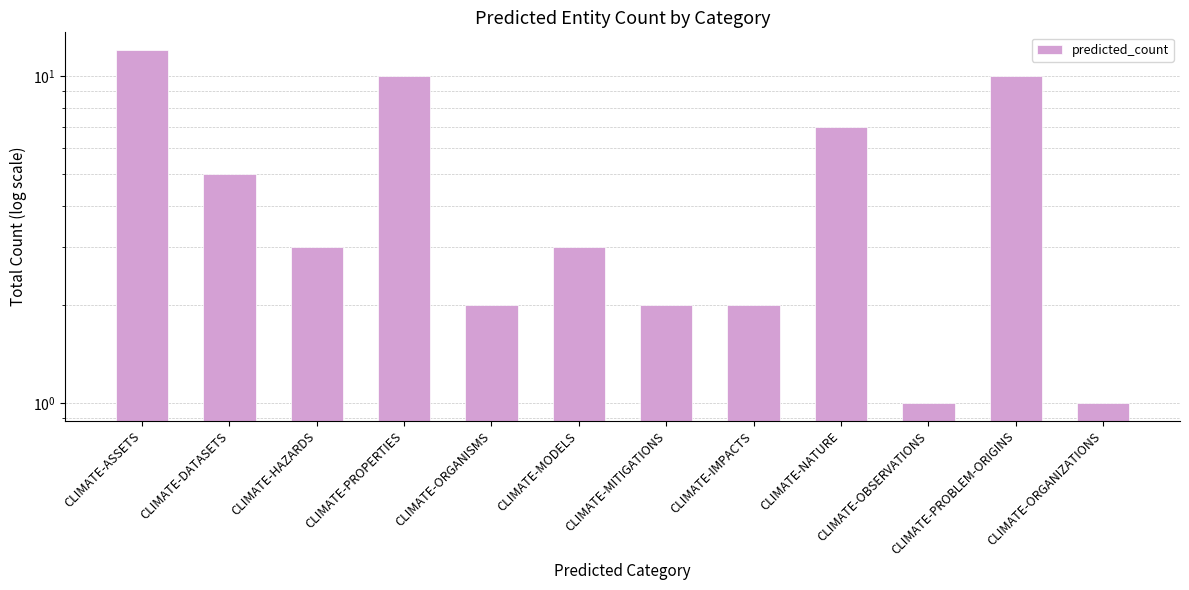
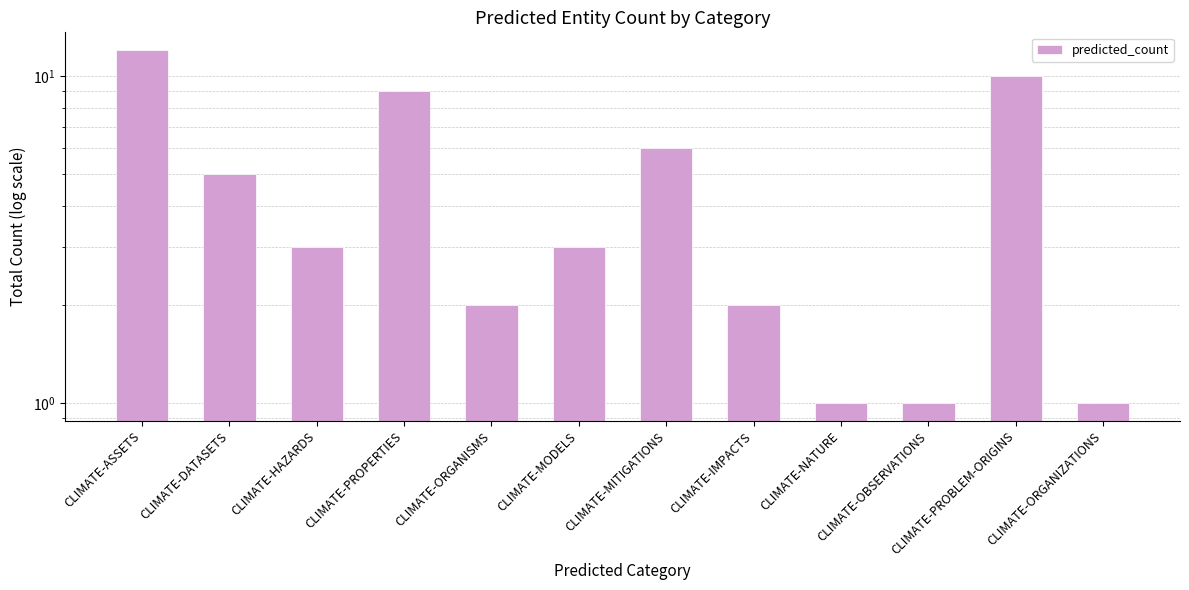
CLIMATE-PROPERTIES: 10 -> 9
CLIMATE-MITIGATIONS: 2 -> 6
CLIMATE-NATURE: 7 -> 1
